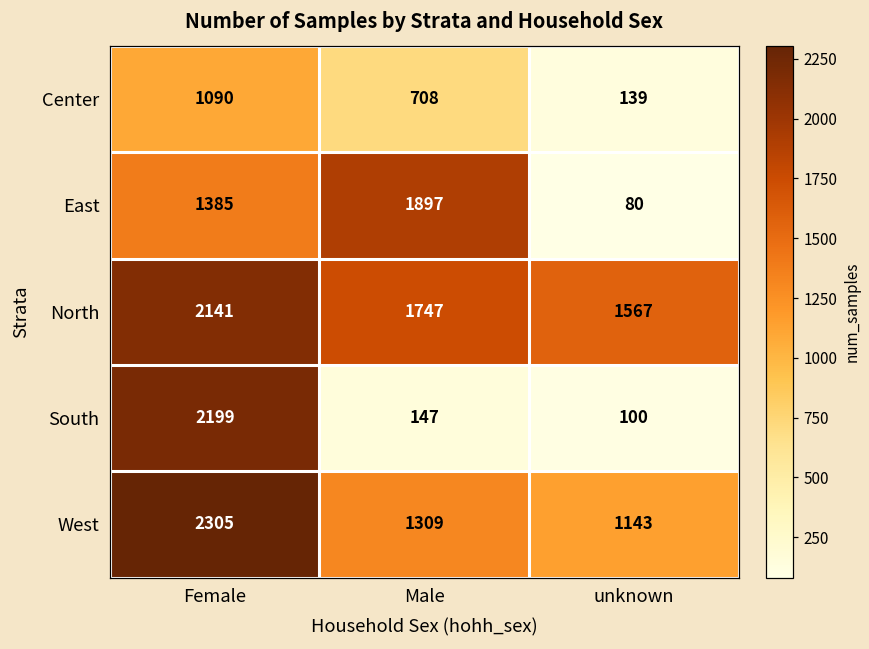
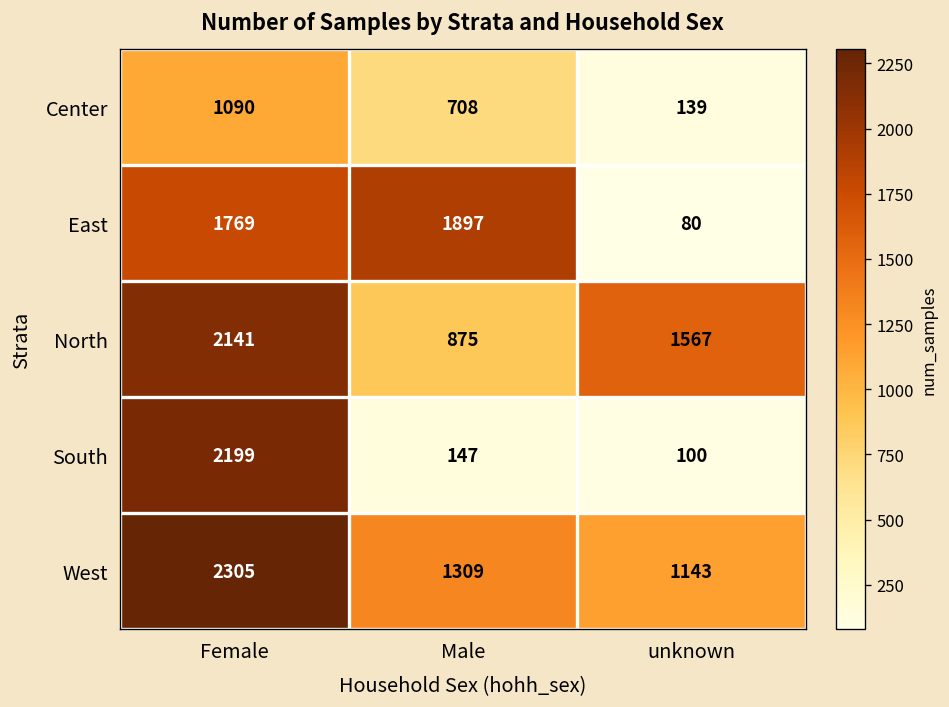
East, Female: 1385 -> 1769
North, Male: 1747 -> 875
